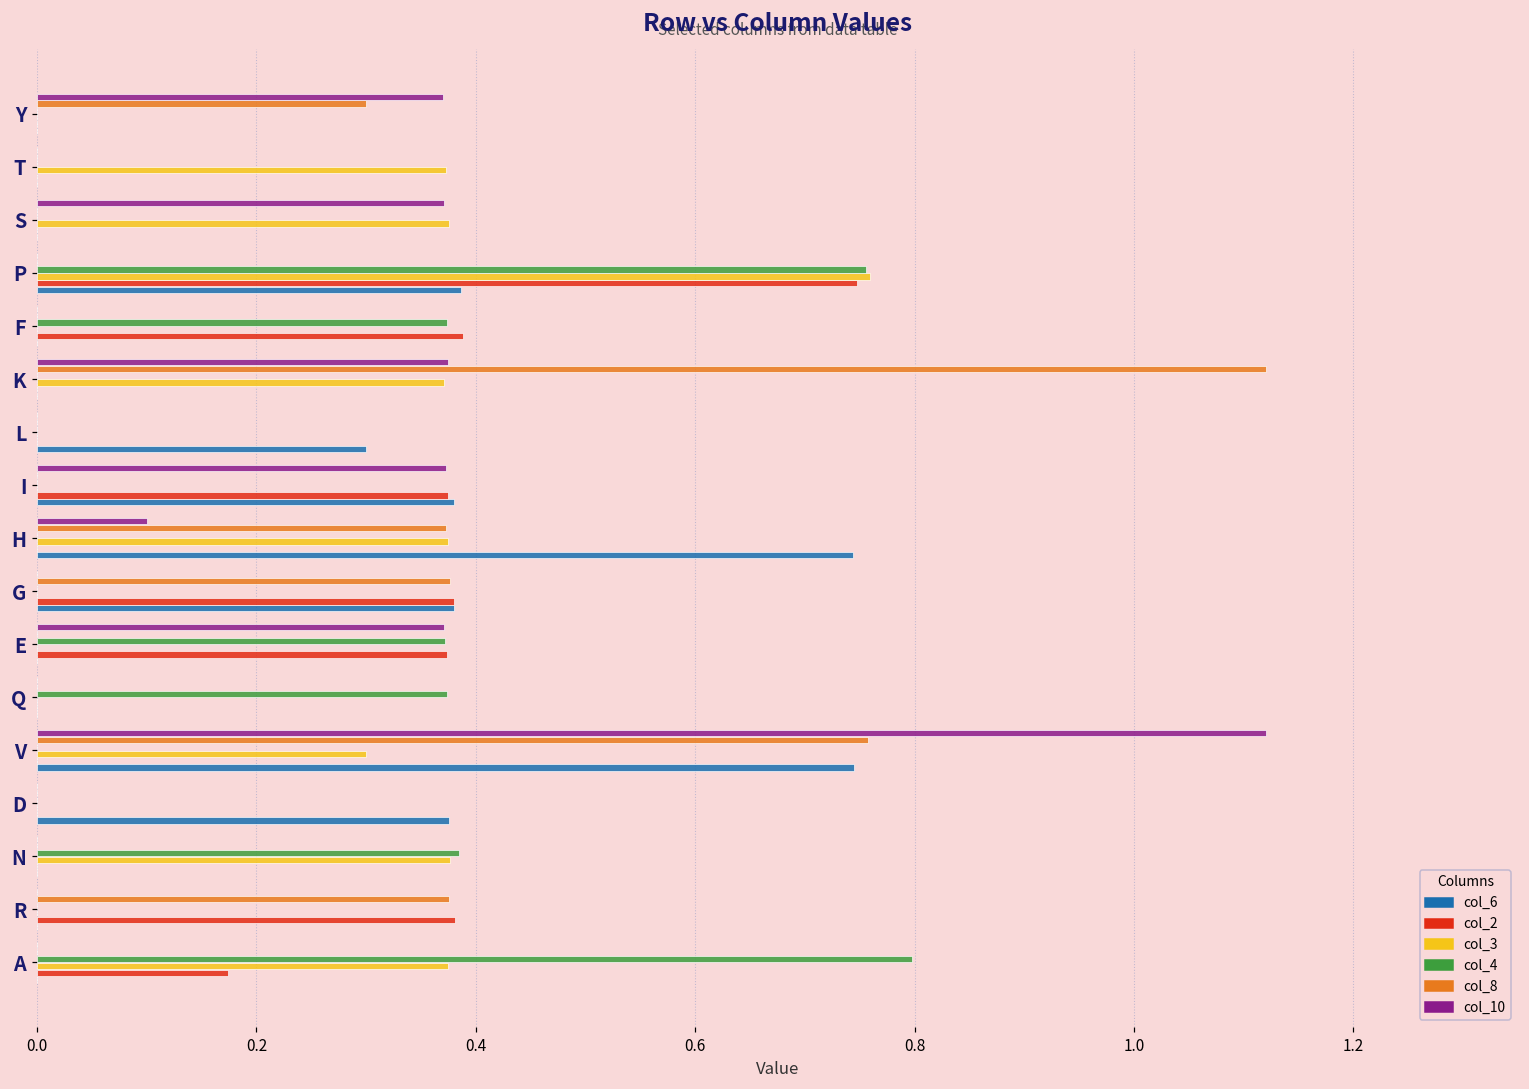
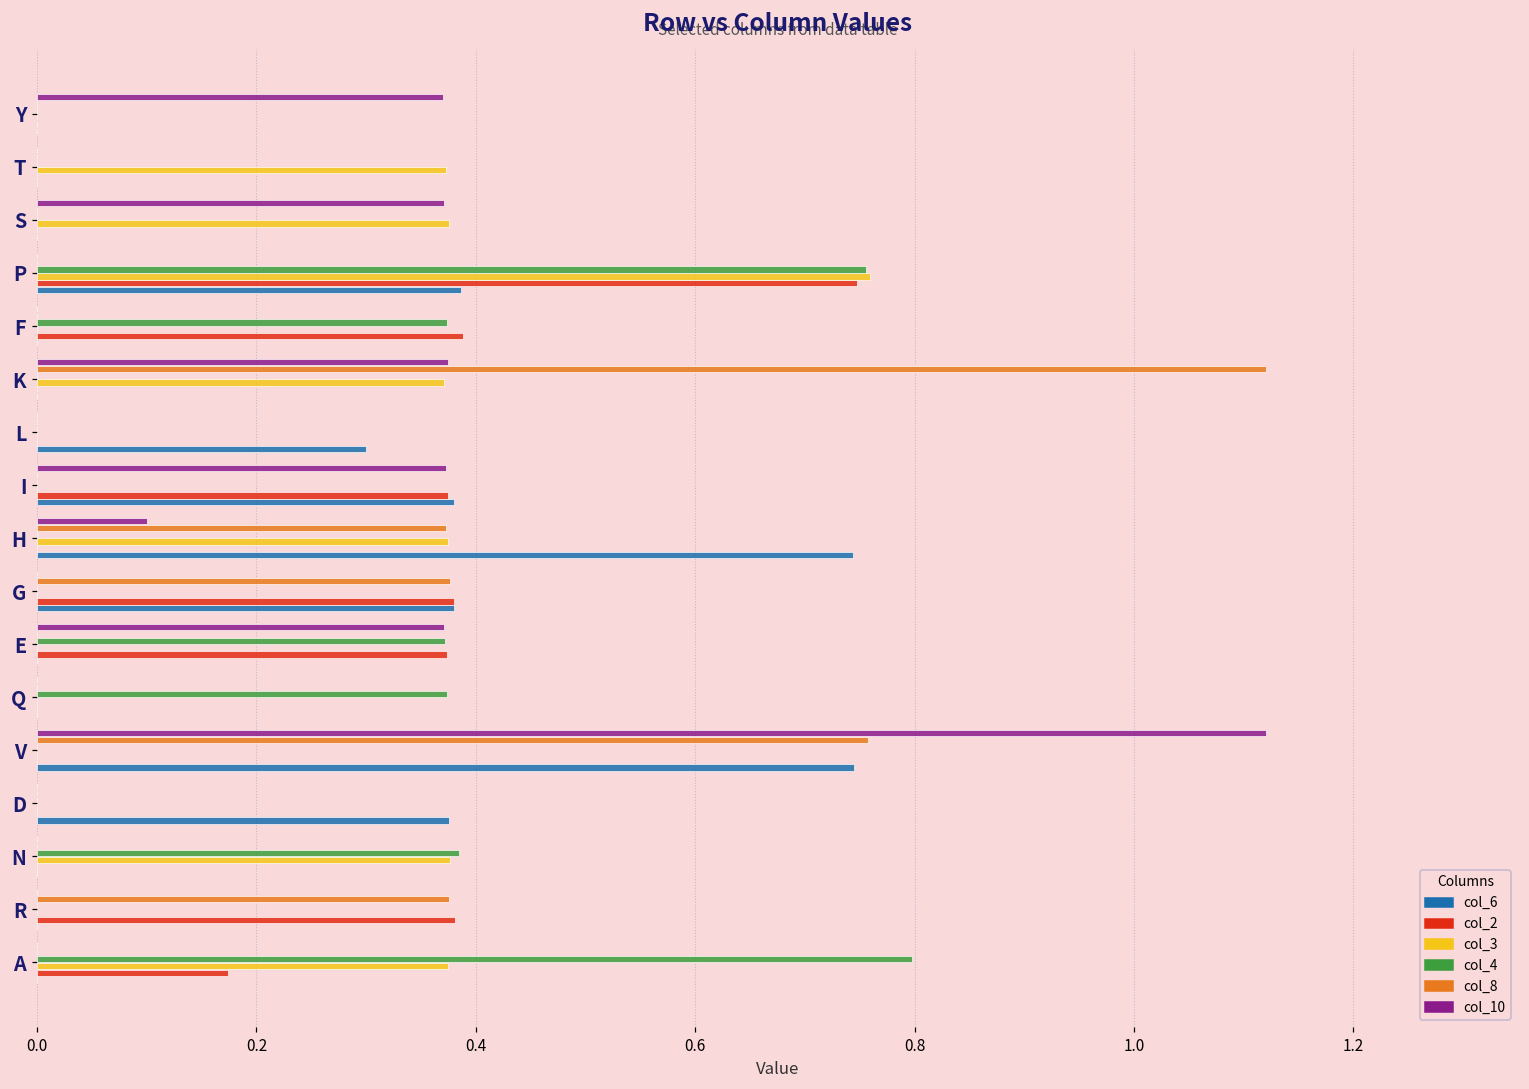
col_8, Y: 0.3 -> 0.0
col_3, V: 0.3 -> 0.0
